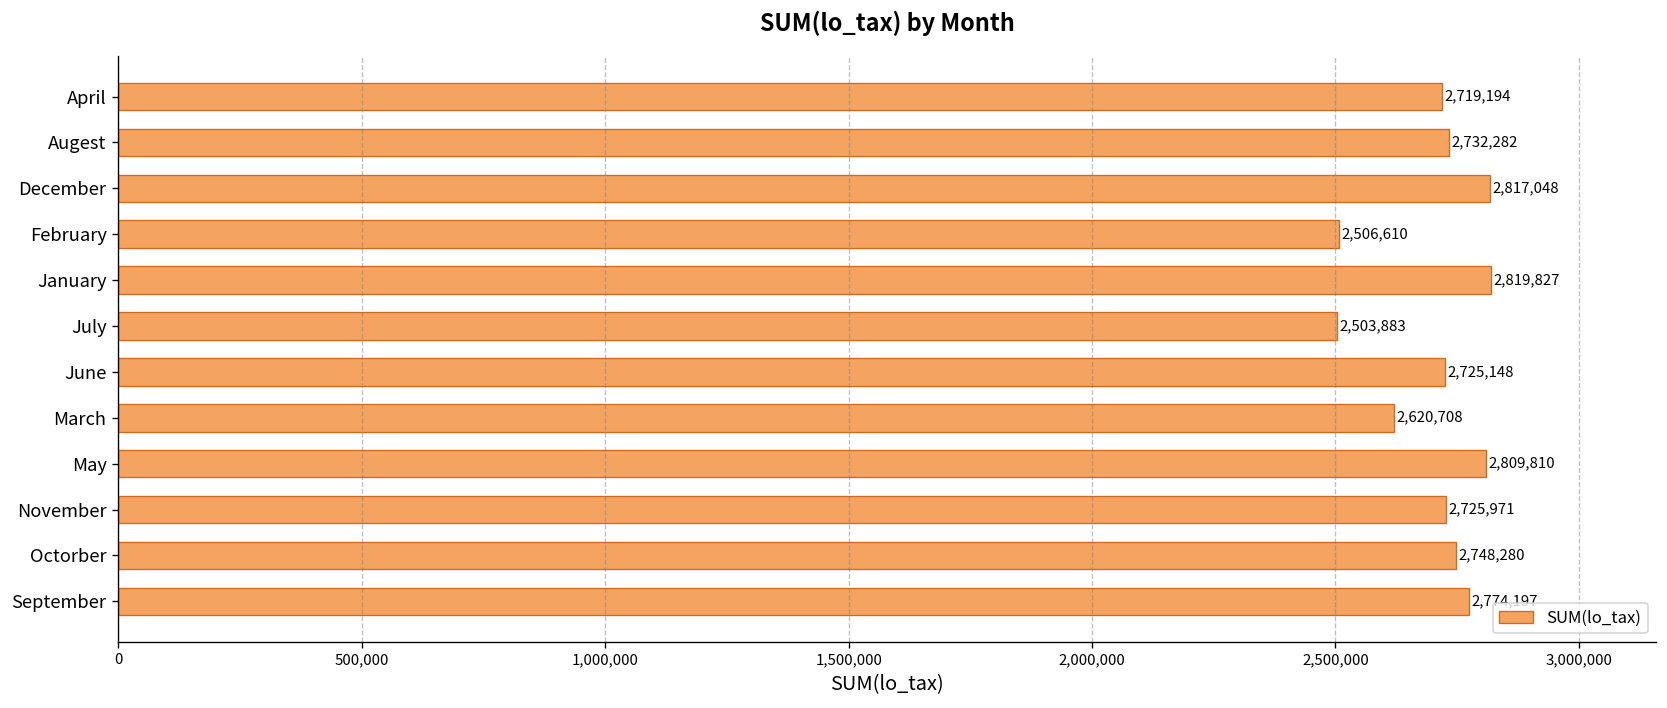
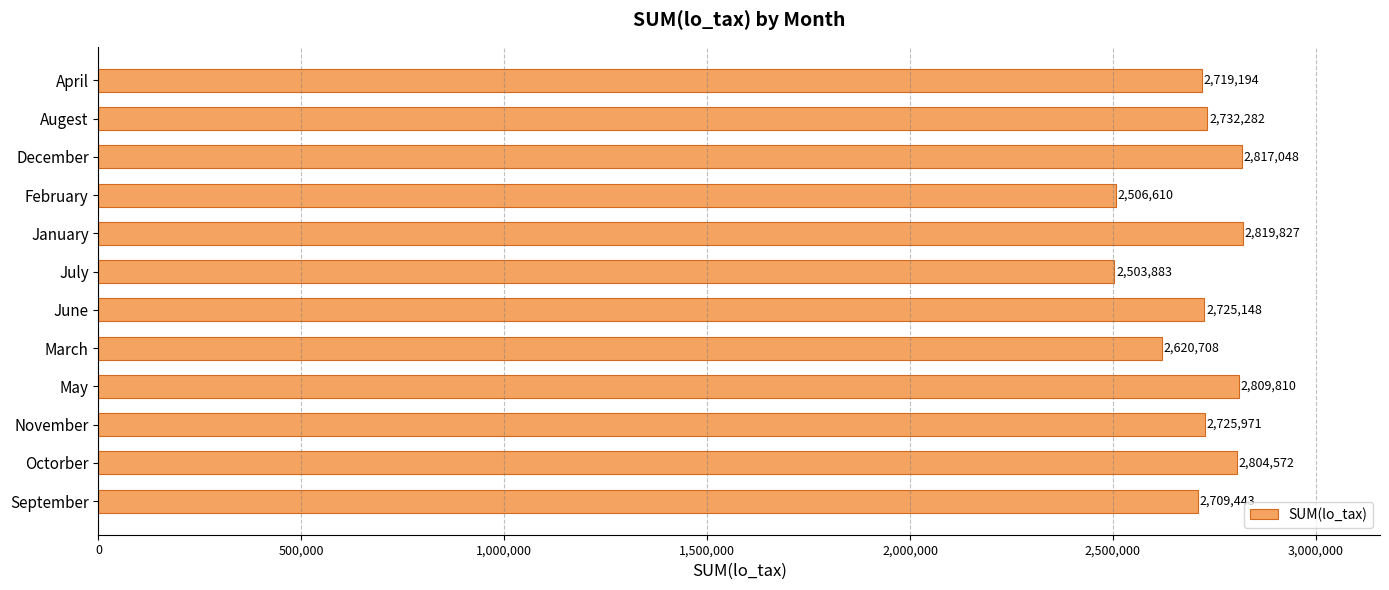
Octorber: 2,748,280 -> 2,804,572
September: 2,770,000 -> 2,710,000
